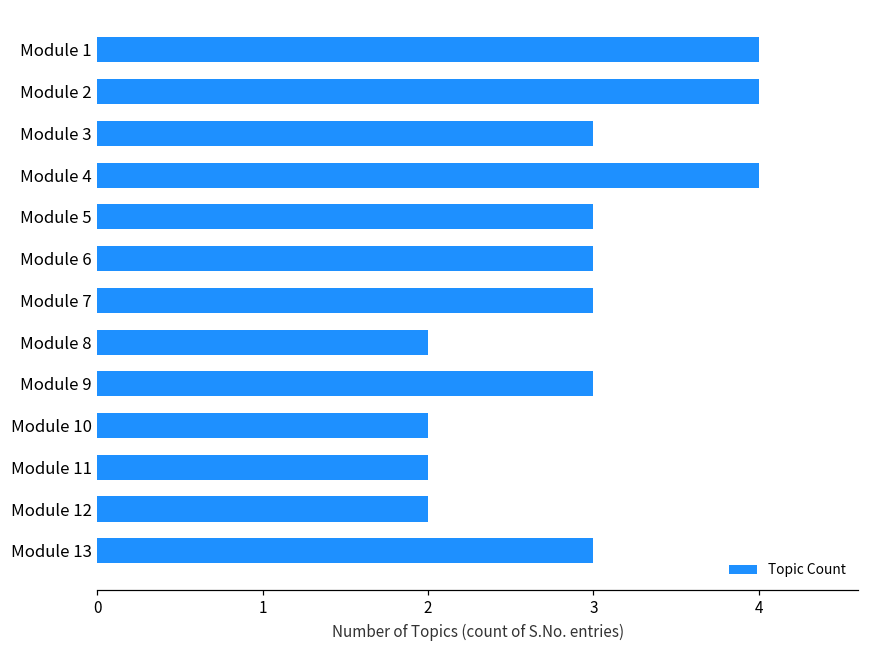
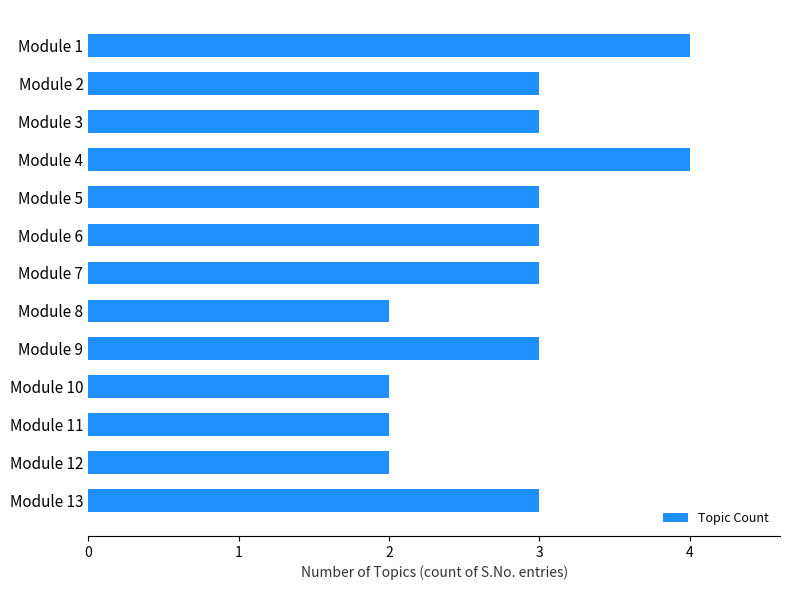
Module 2: 4 -> 3
